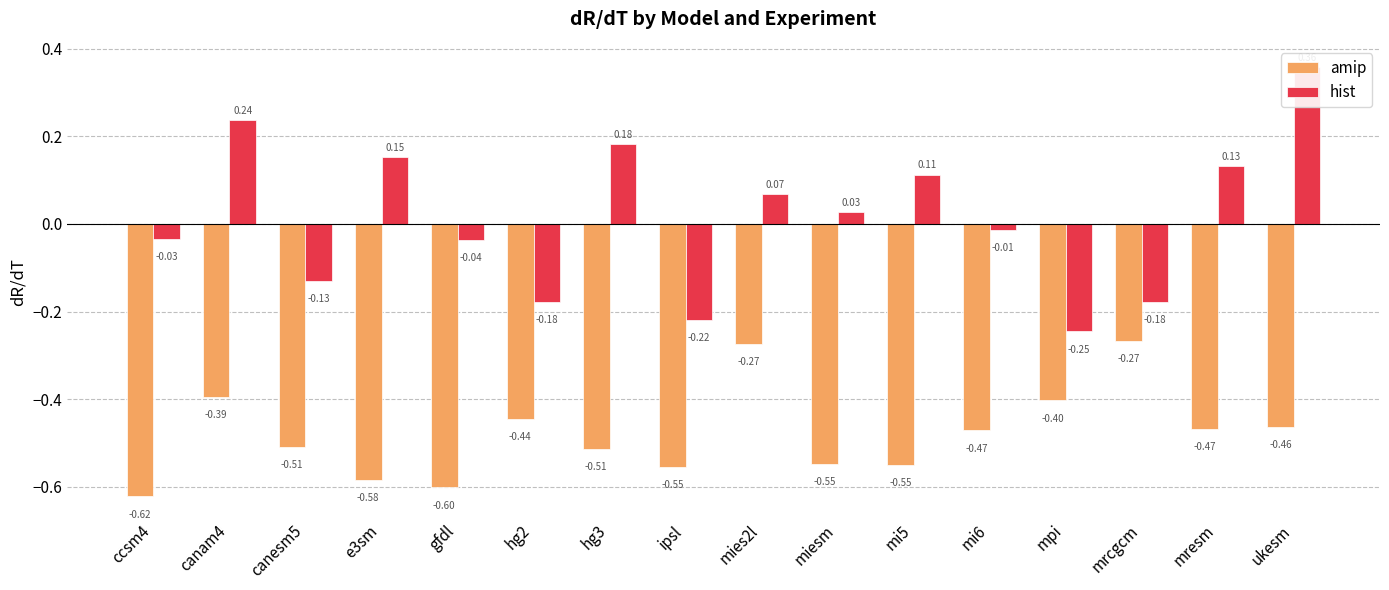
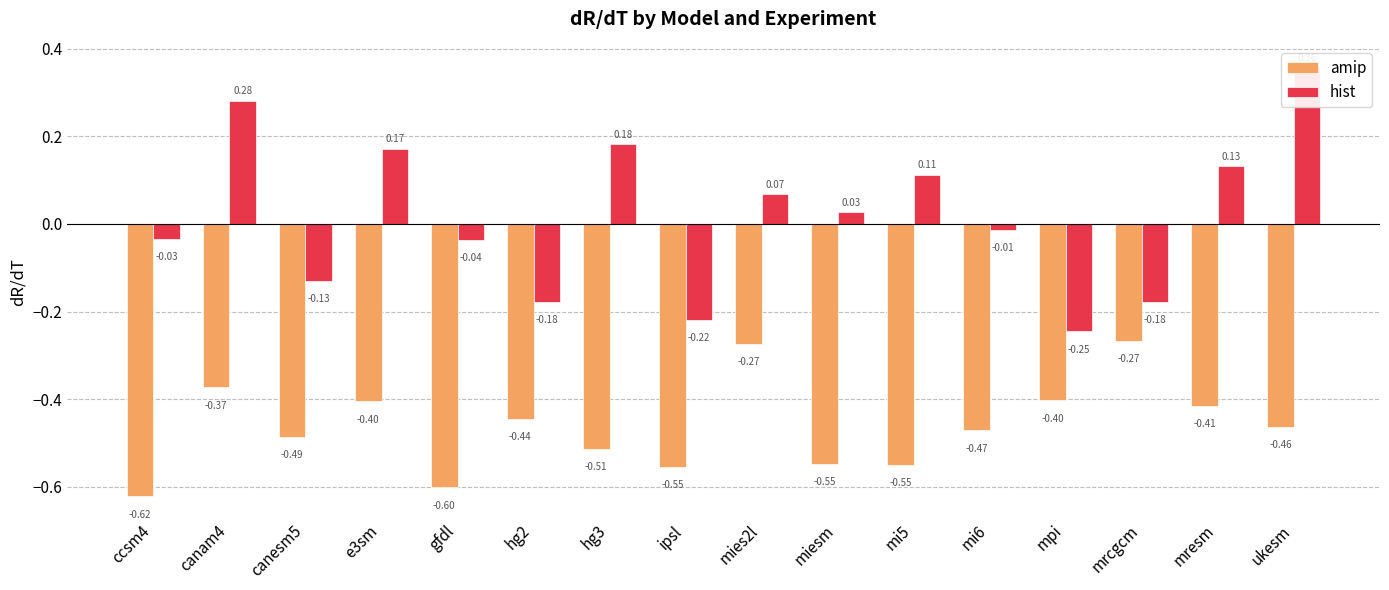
amip, canam4: -0.39 -> -0.37
hist, canam4: 0.24 -> 0.28
amip, canesm5: -0.51 -> -0.49
amip, e3sm: -0.58 -> -0.40
hist, e3sm: 0.15 -> 0.17
amip, mresm: -0.47 -> -0.41
